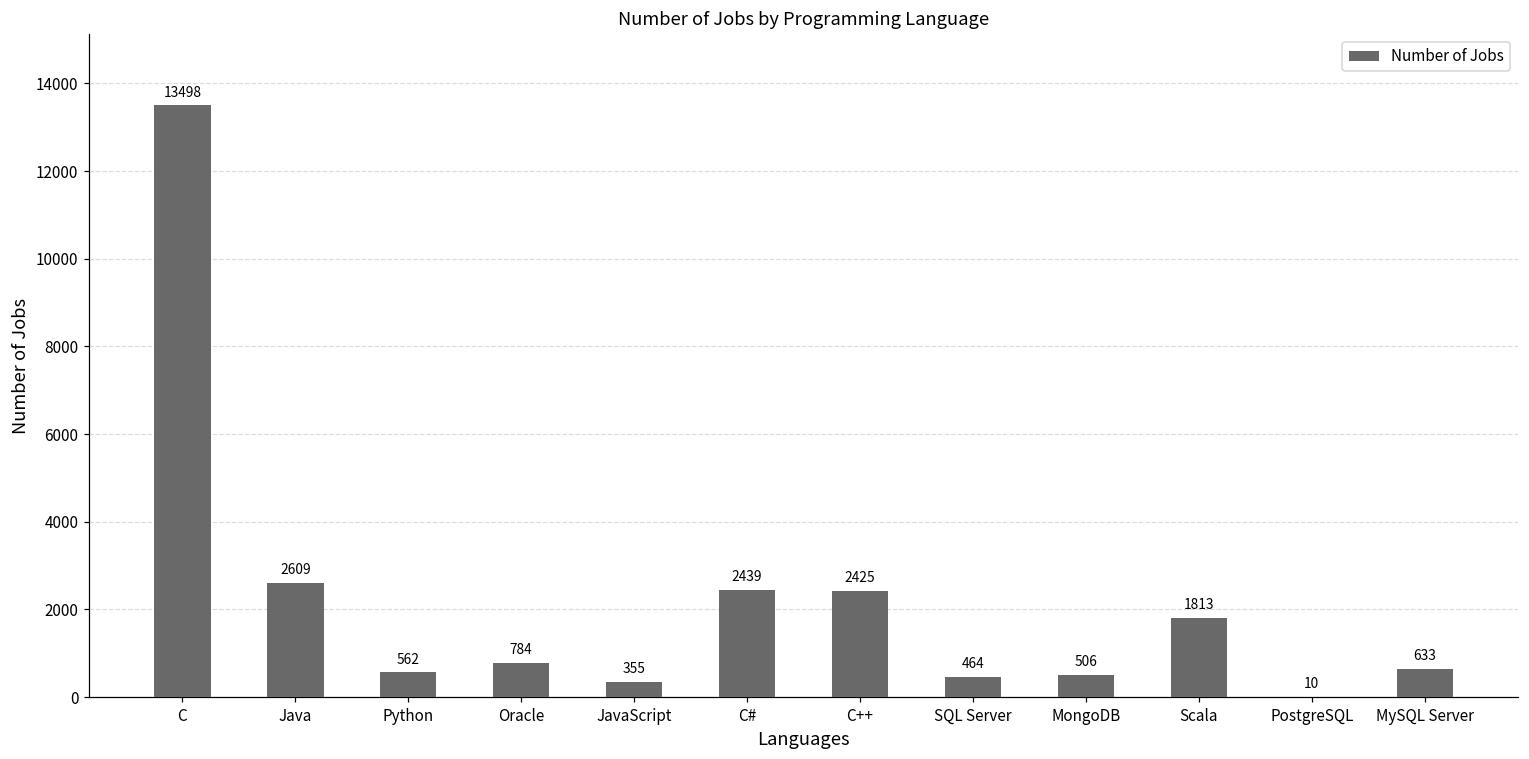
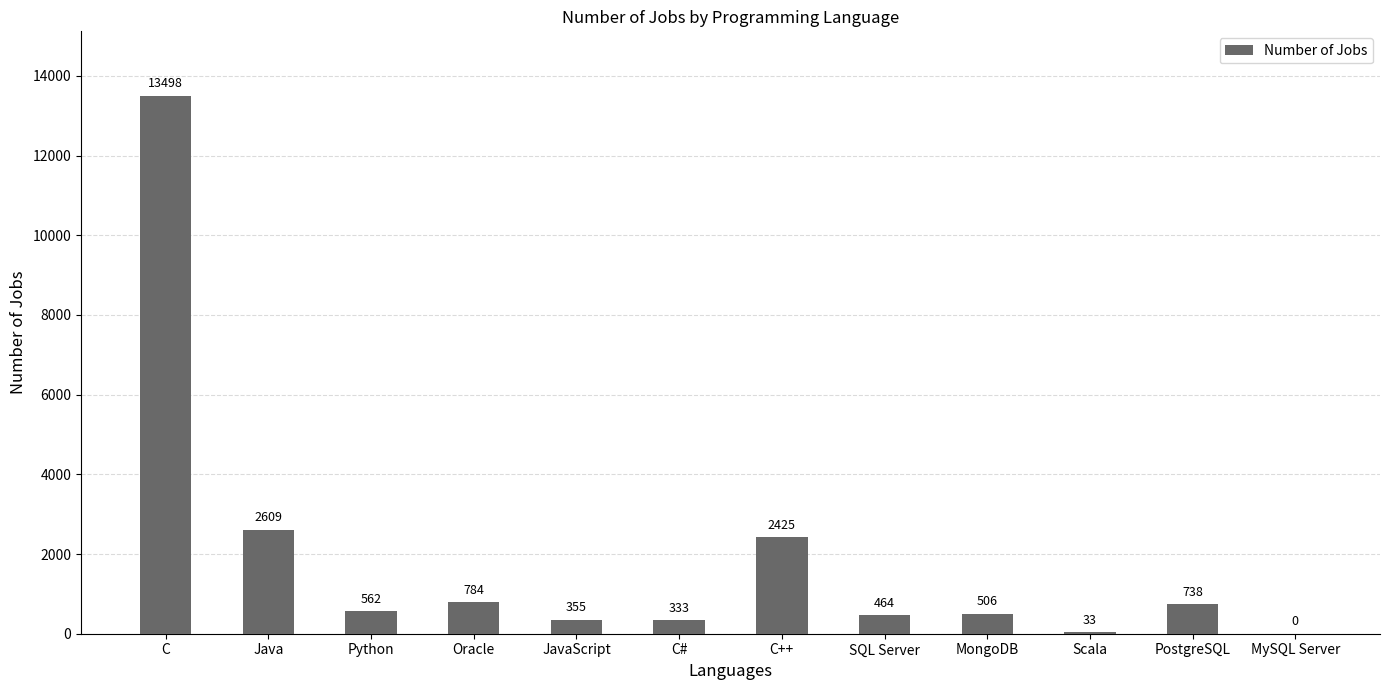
C#: 2439 -> 333
Scala: 1813 -> 33
PostgreSQL: 10 -> 738
MySQL Server: 633 -> 0
